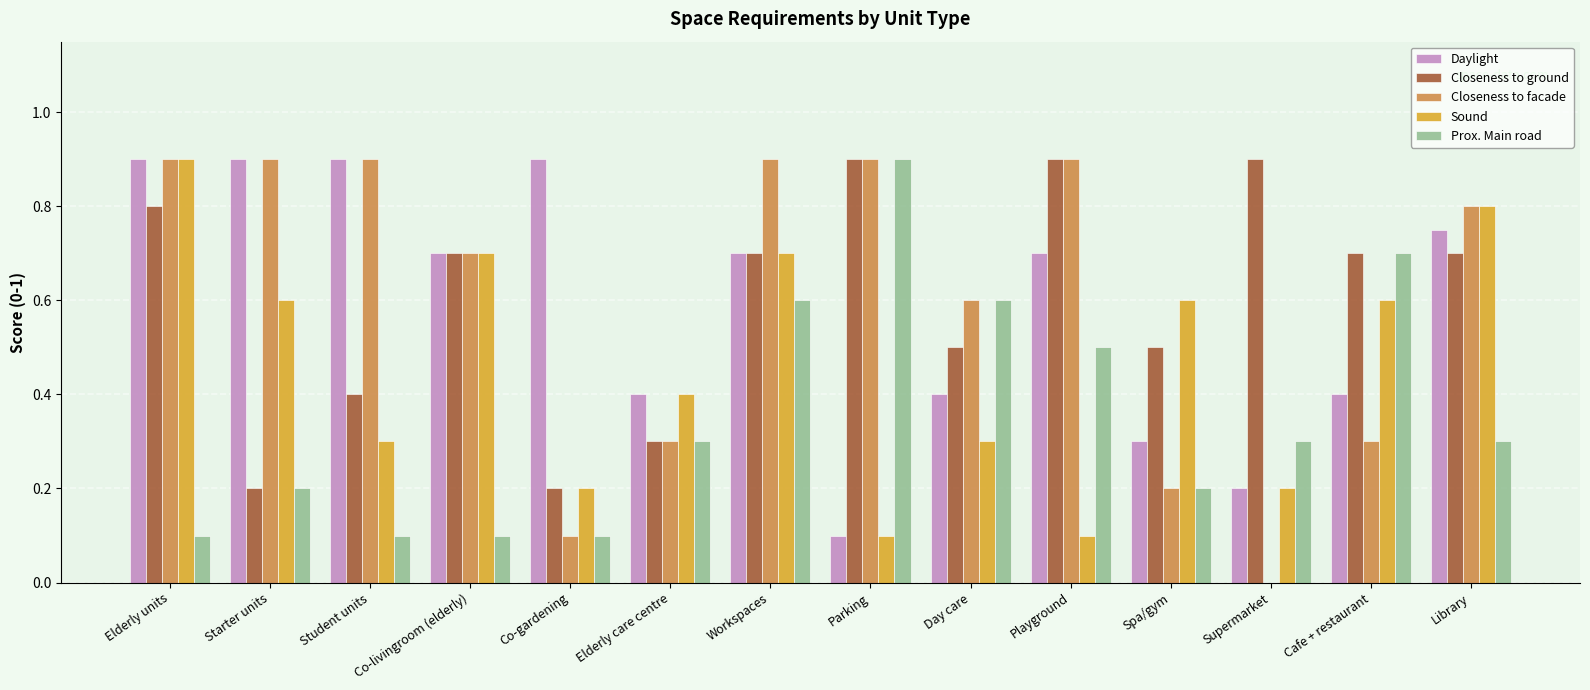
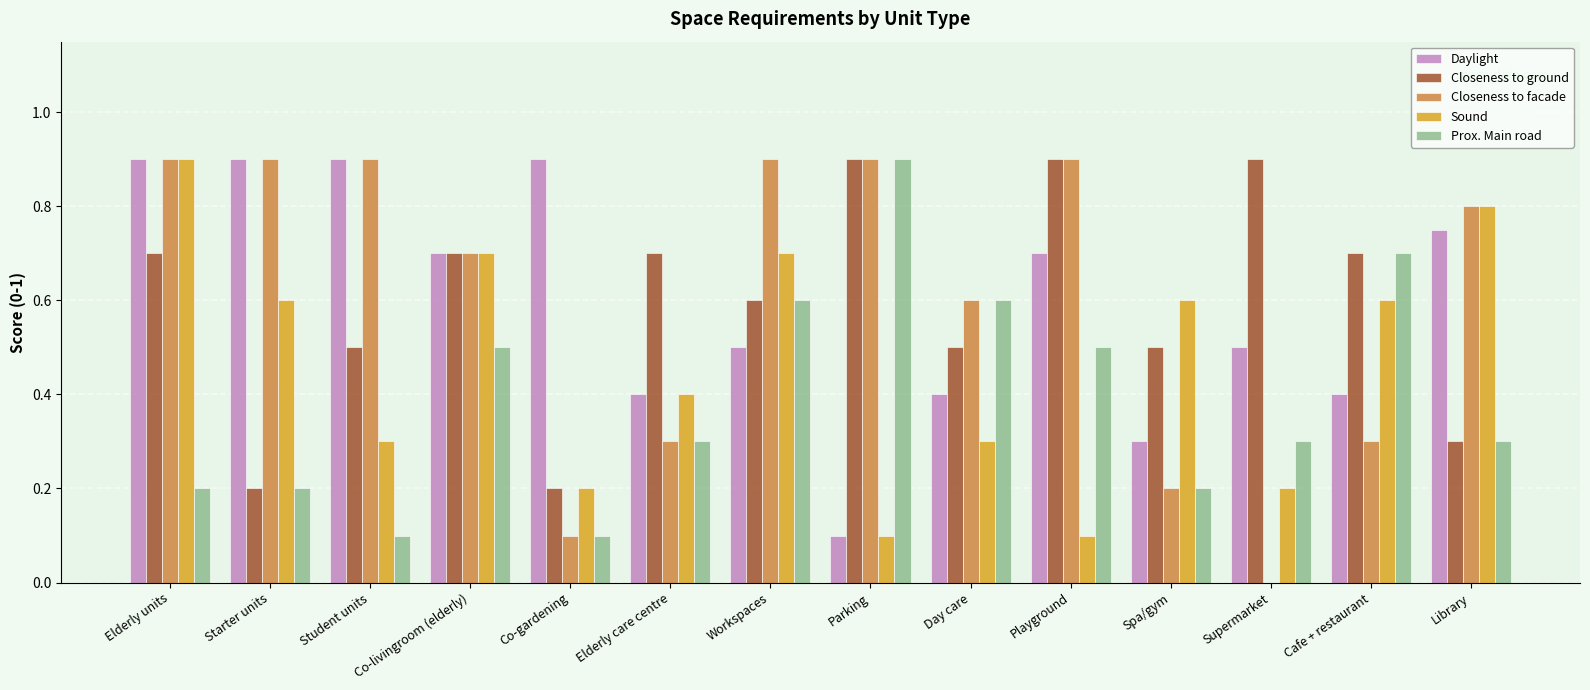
Closeness to ground, Elderly units: 0.8 -> 0.7
Prox. Main road, Elderly units: 0.1 -> 0.2
Closeness to ground, Student units: 0.4 -> 0.5
Prox. Main road, Co-livingroom (elderly): 0.1 -> 0.5
Closeness to ground, Elderly care centre: 0.3 -> 0.7
Daylight, Workspaces: 0.7 -> 0.5
Closeness to ground, Workspaces: 0.7 -> 0.6
Daylight, Supermarket: 0.2 -> 0.5
Closeness to ground, Library: 0.7 -> 0.3
